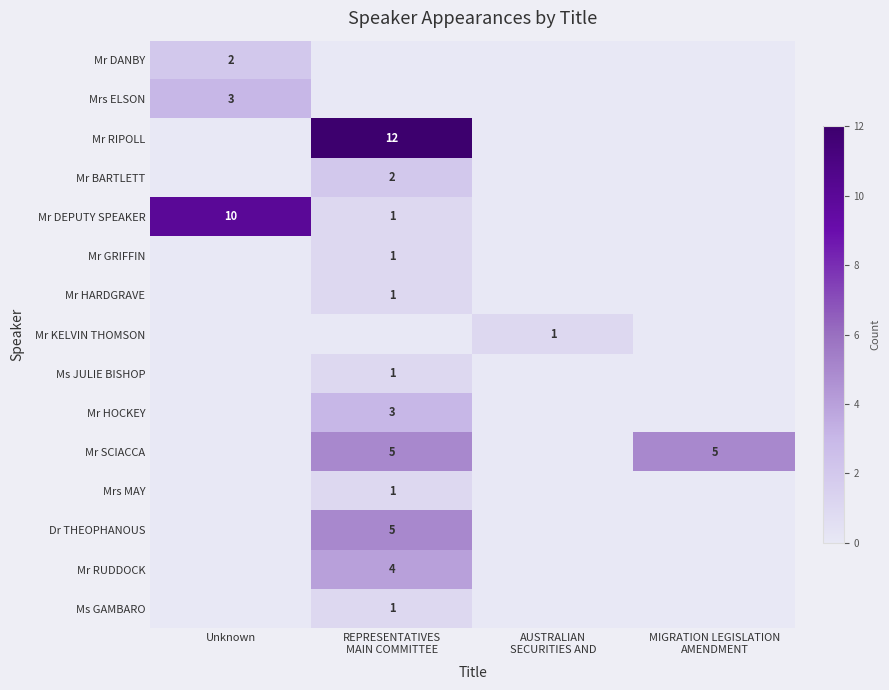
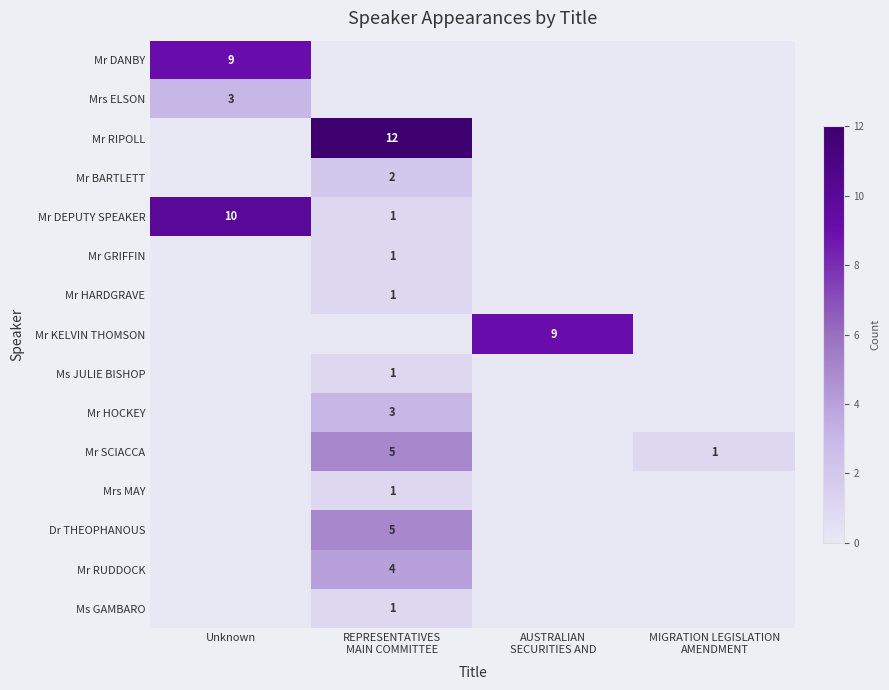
Mr DANBY, Unknown: 2 -> 9
Mr KELVIN THOMSON, AUSTRALIAN SECURITIES AND: 1 -> 9
Mr SCIACCA, MIGRATION LEGISLATION AMENDMENT: 5 -> 1
